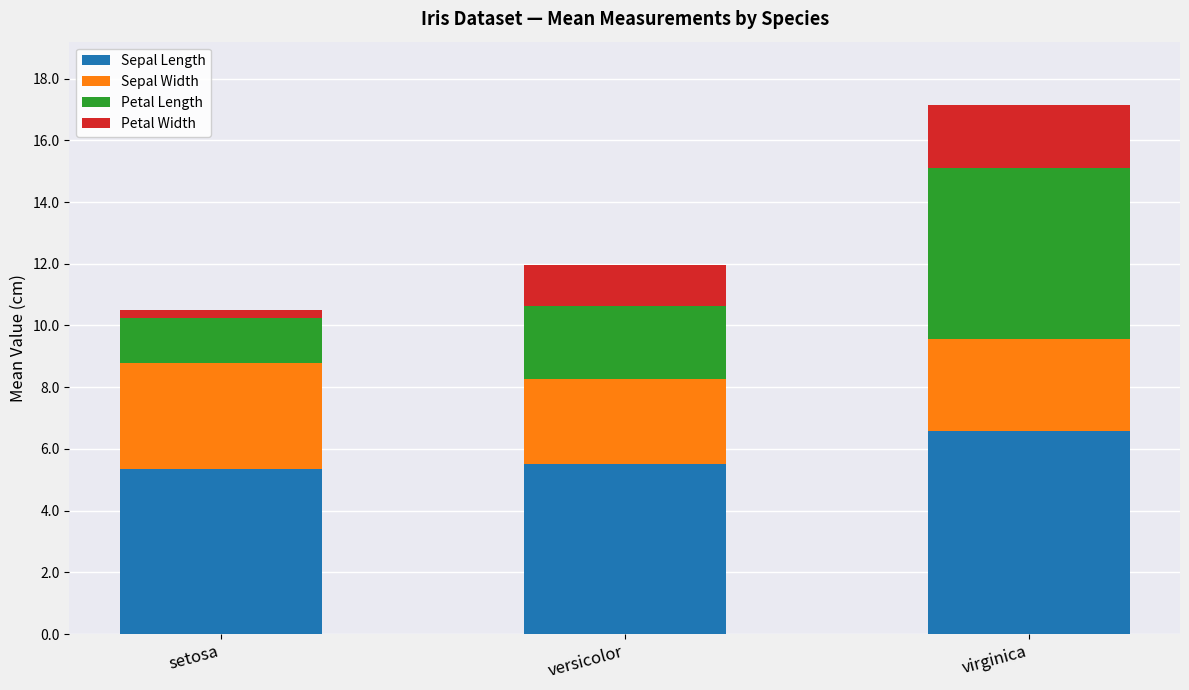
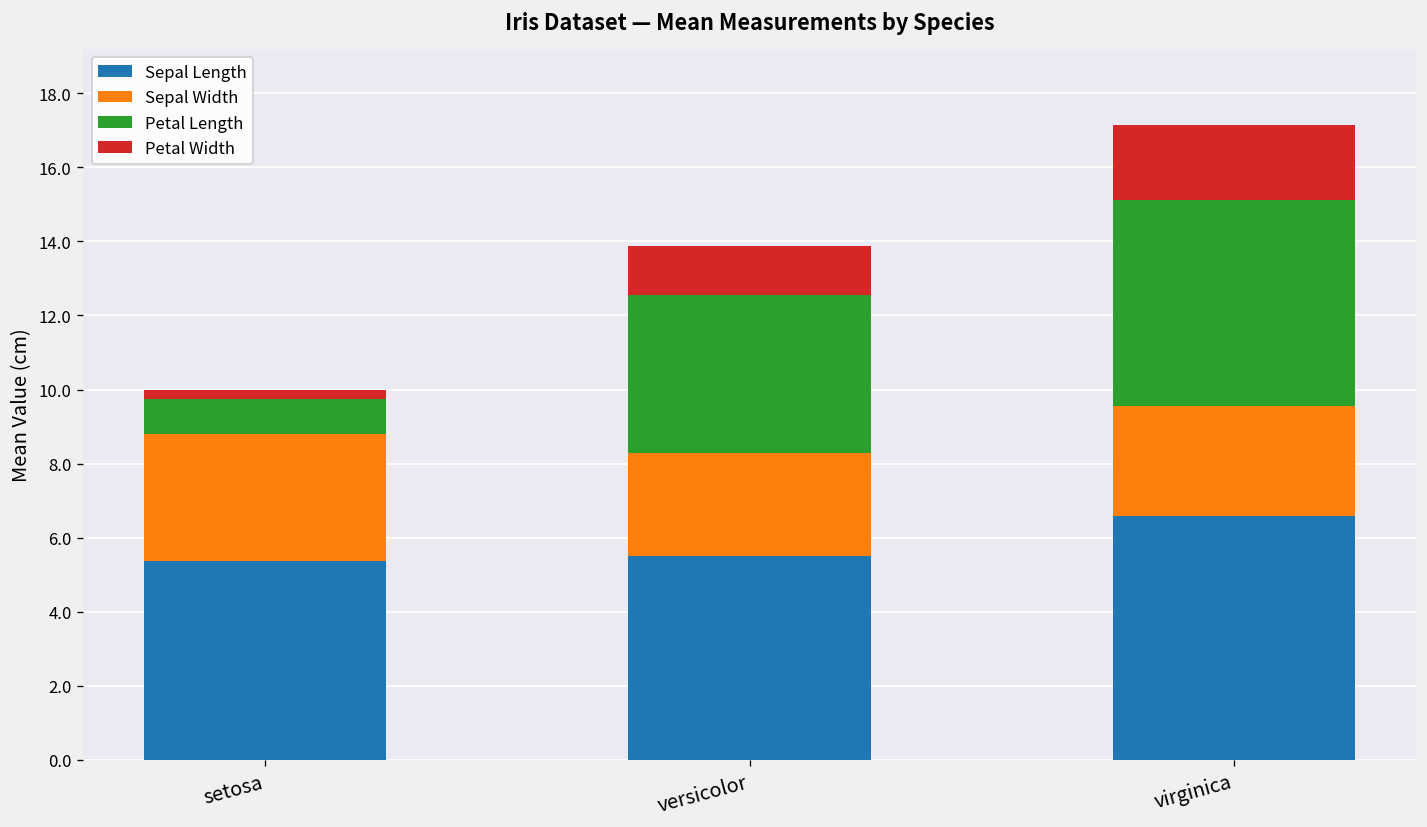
Petal Length, setosa: 1.5 -> 1.0
Petal Length, versicolor: 2.3 -> 4.3
